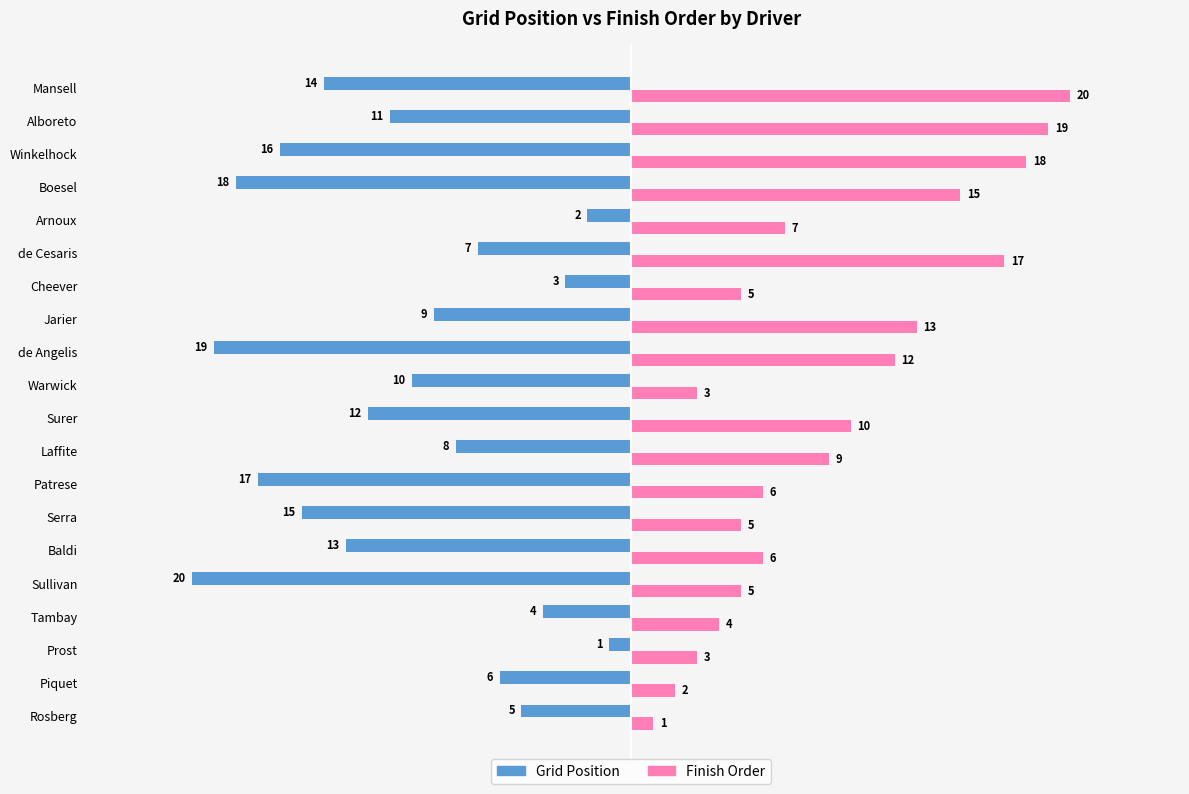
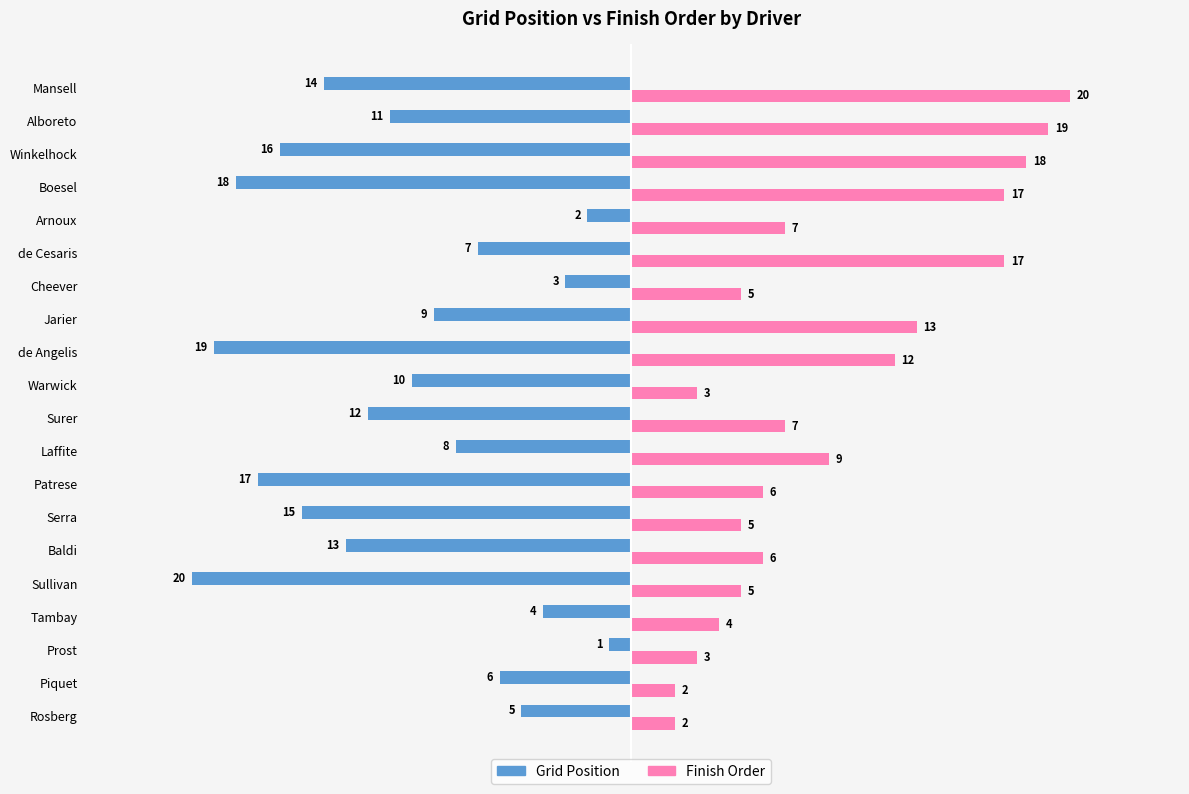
Finish Order, Boesel: 15 -> 17
Finish Order, Surer: 10 -> 7
Finish Order, Rosberg: 1 -> 2
